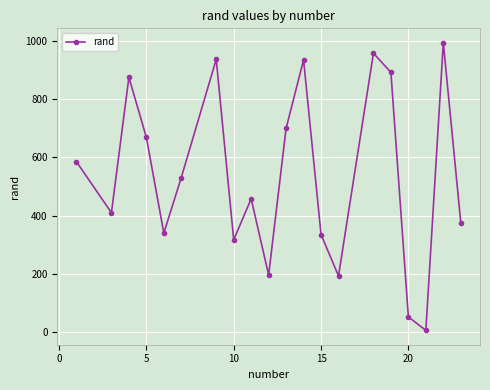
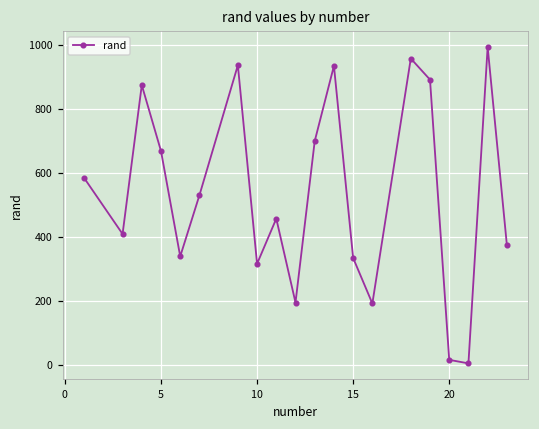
20: 50 -> 20
